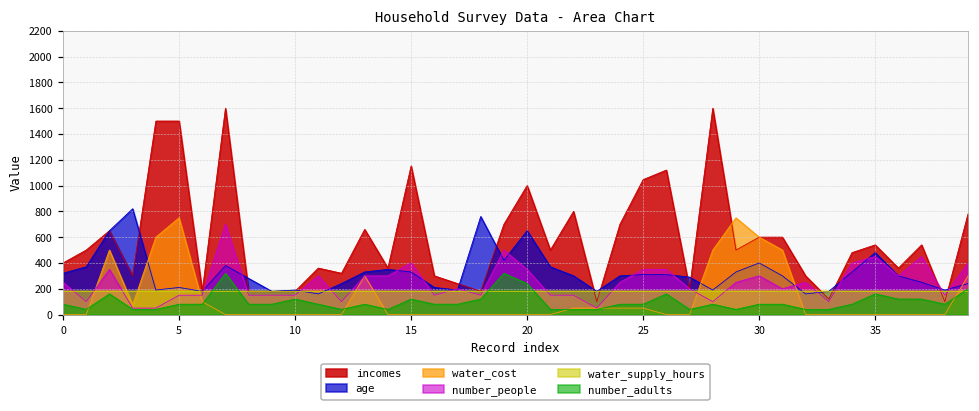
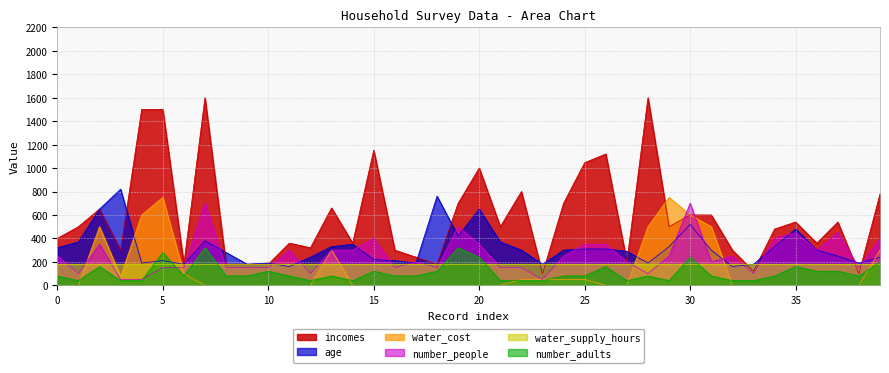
number_adults, 5: 80 -> 280
age, 15: 330 -> 220
age, 30: 400 -> 520
number_people, 30: 300 -> 700
number_adults, 30: 80 -> 240
